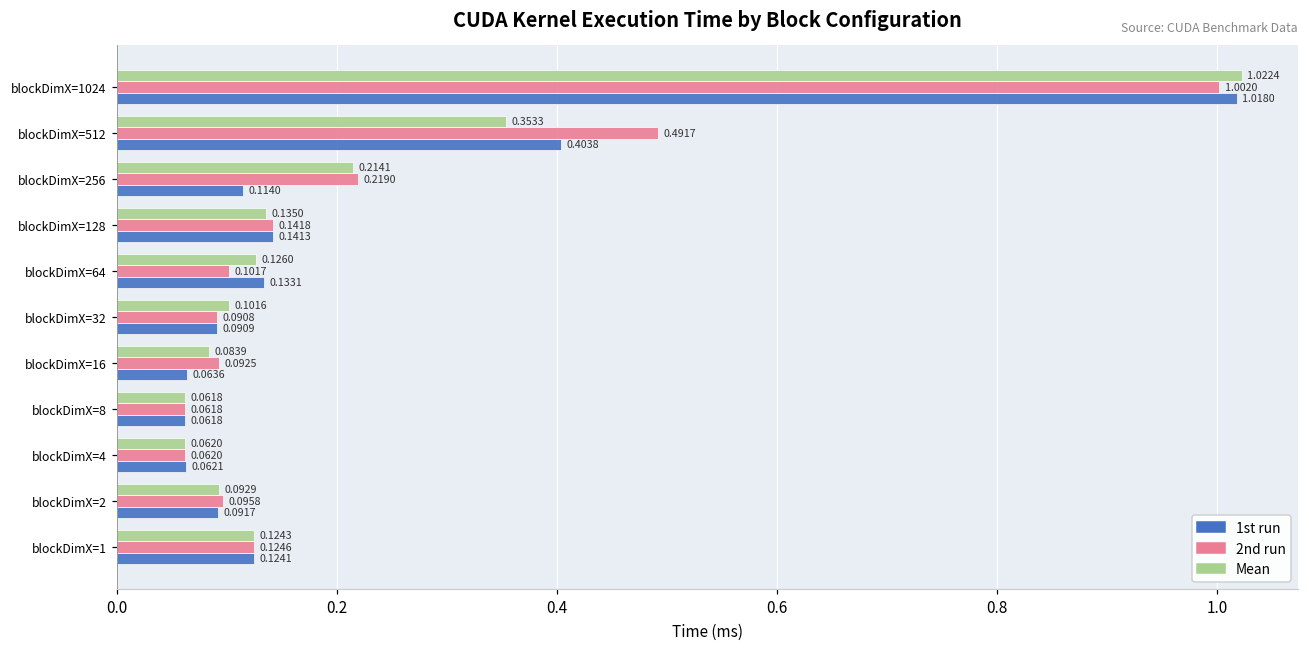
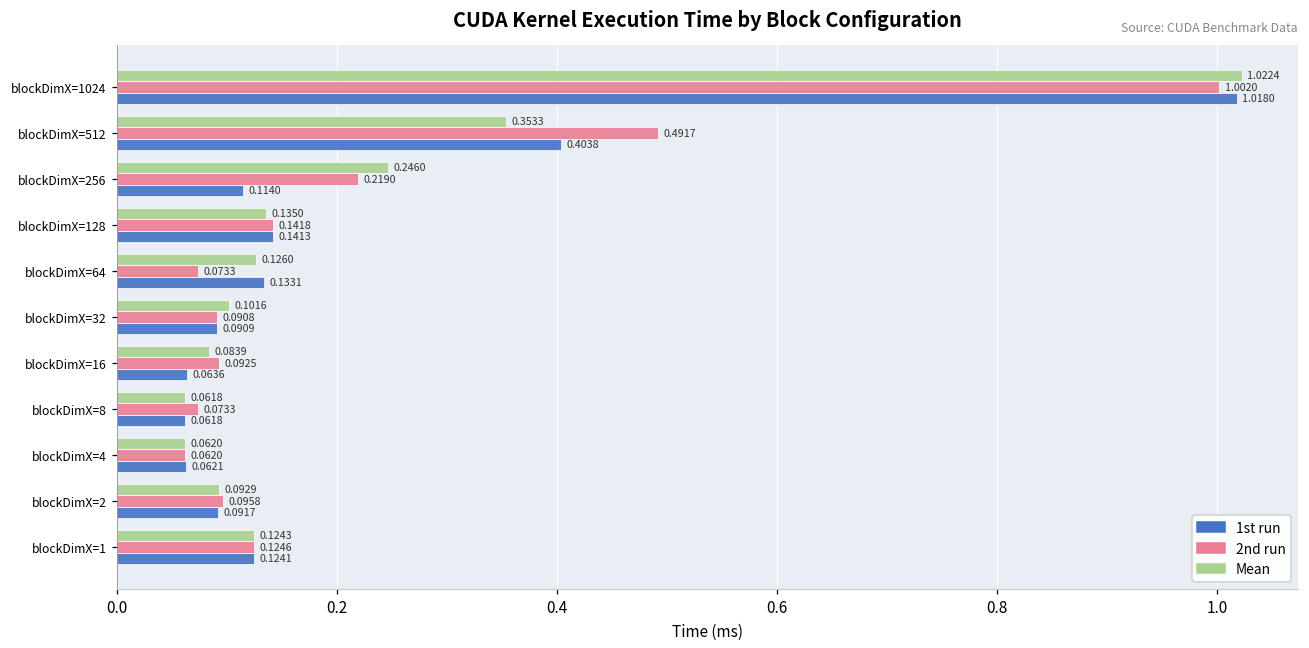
Mean, blockDimX=256: 0.2141 -> 0.2460
2nd run, blockDimX=64: 0.1017 -> 0.0733
2nd run, blockDimX=8: 0.0618 -> 0.0733
